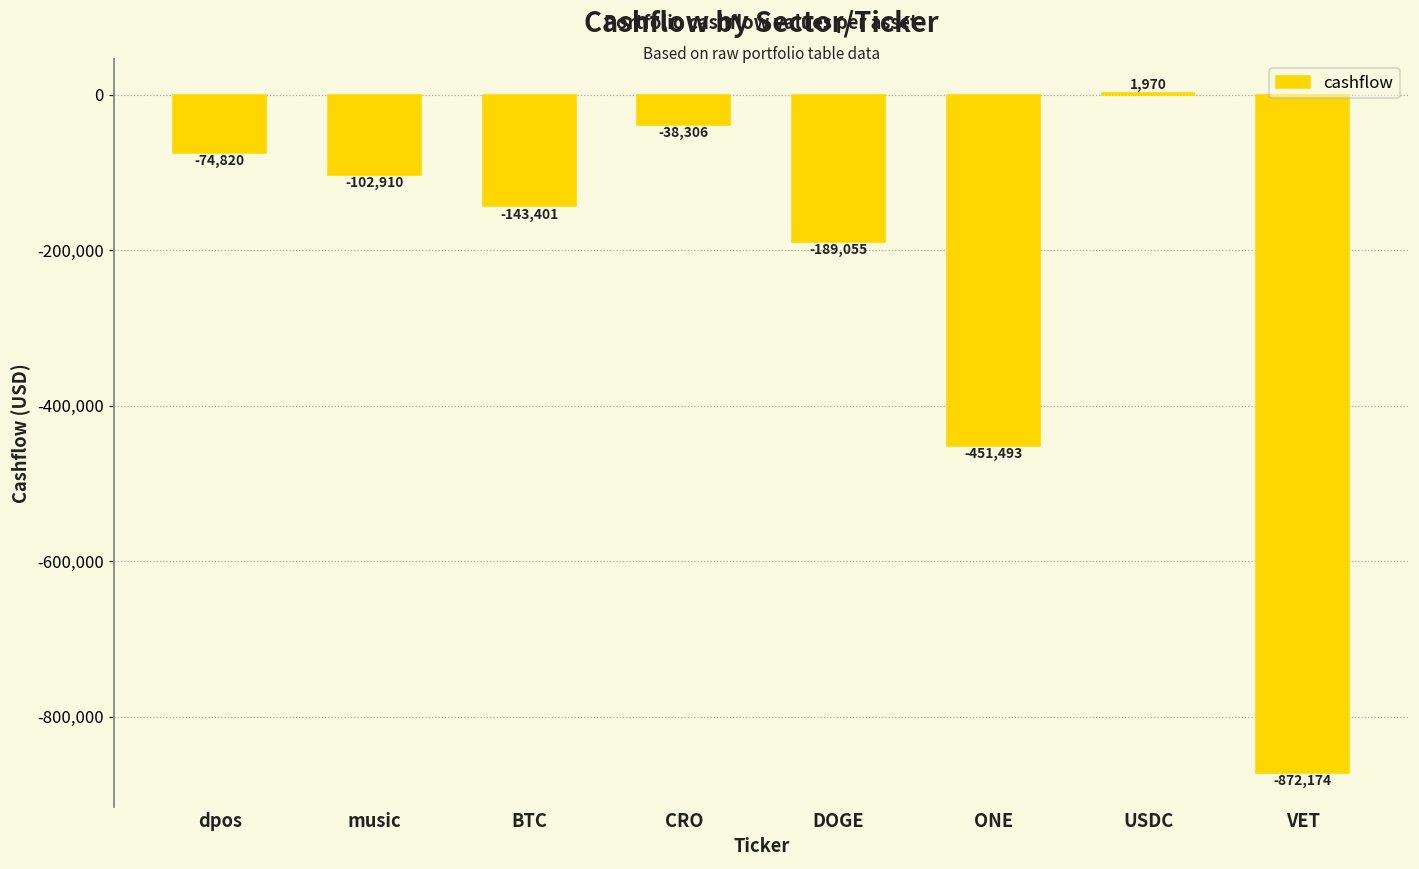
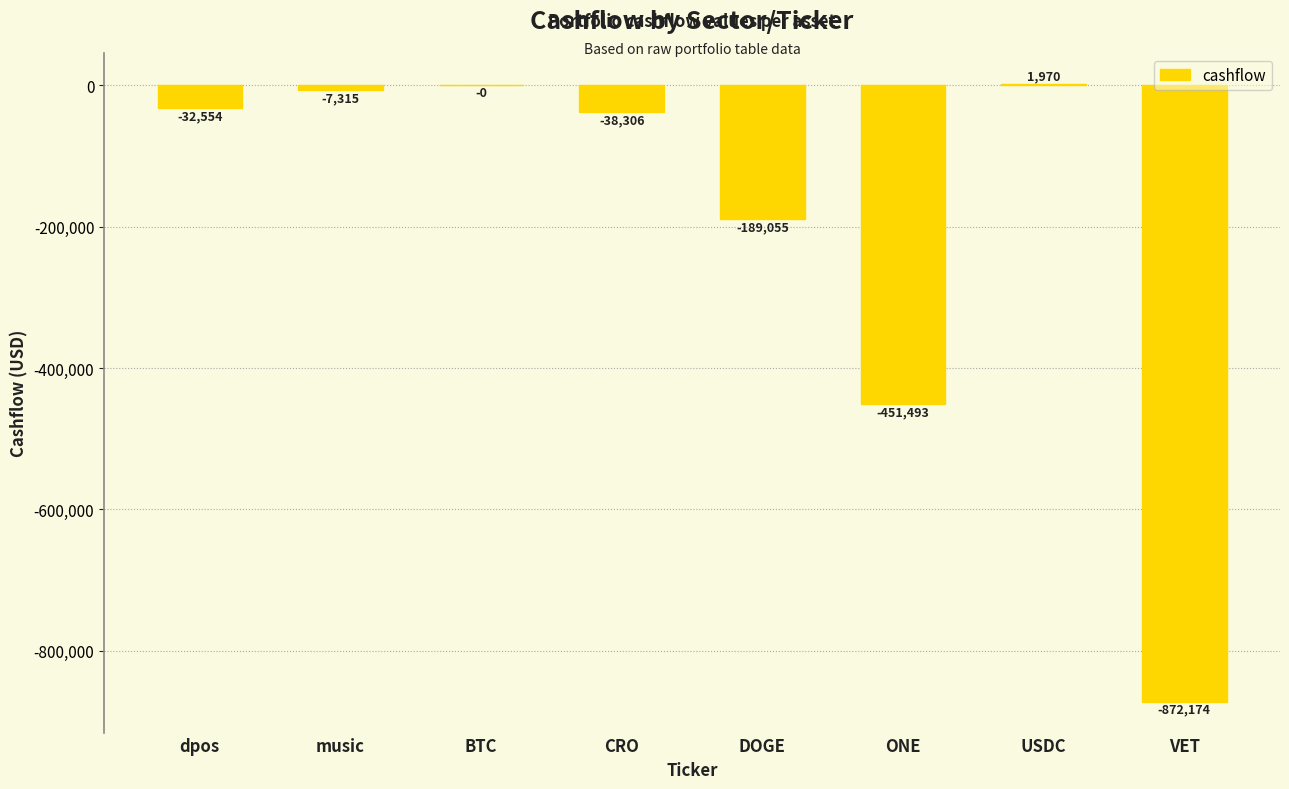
dpos: -74,820 -> -32,554
music: -102,910 -> -7,315
BTC: -143,401 -> -0
